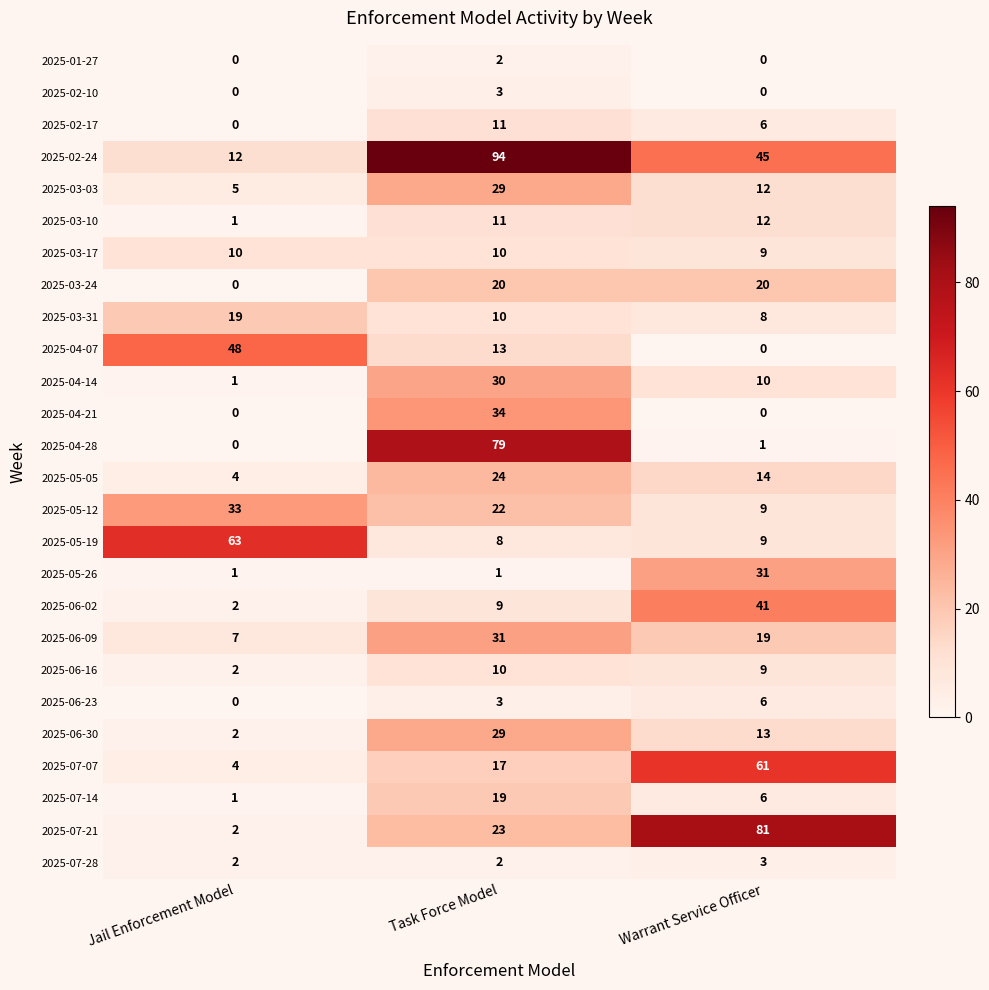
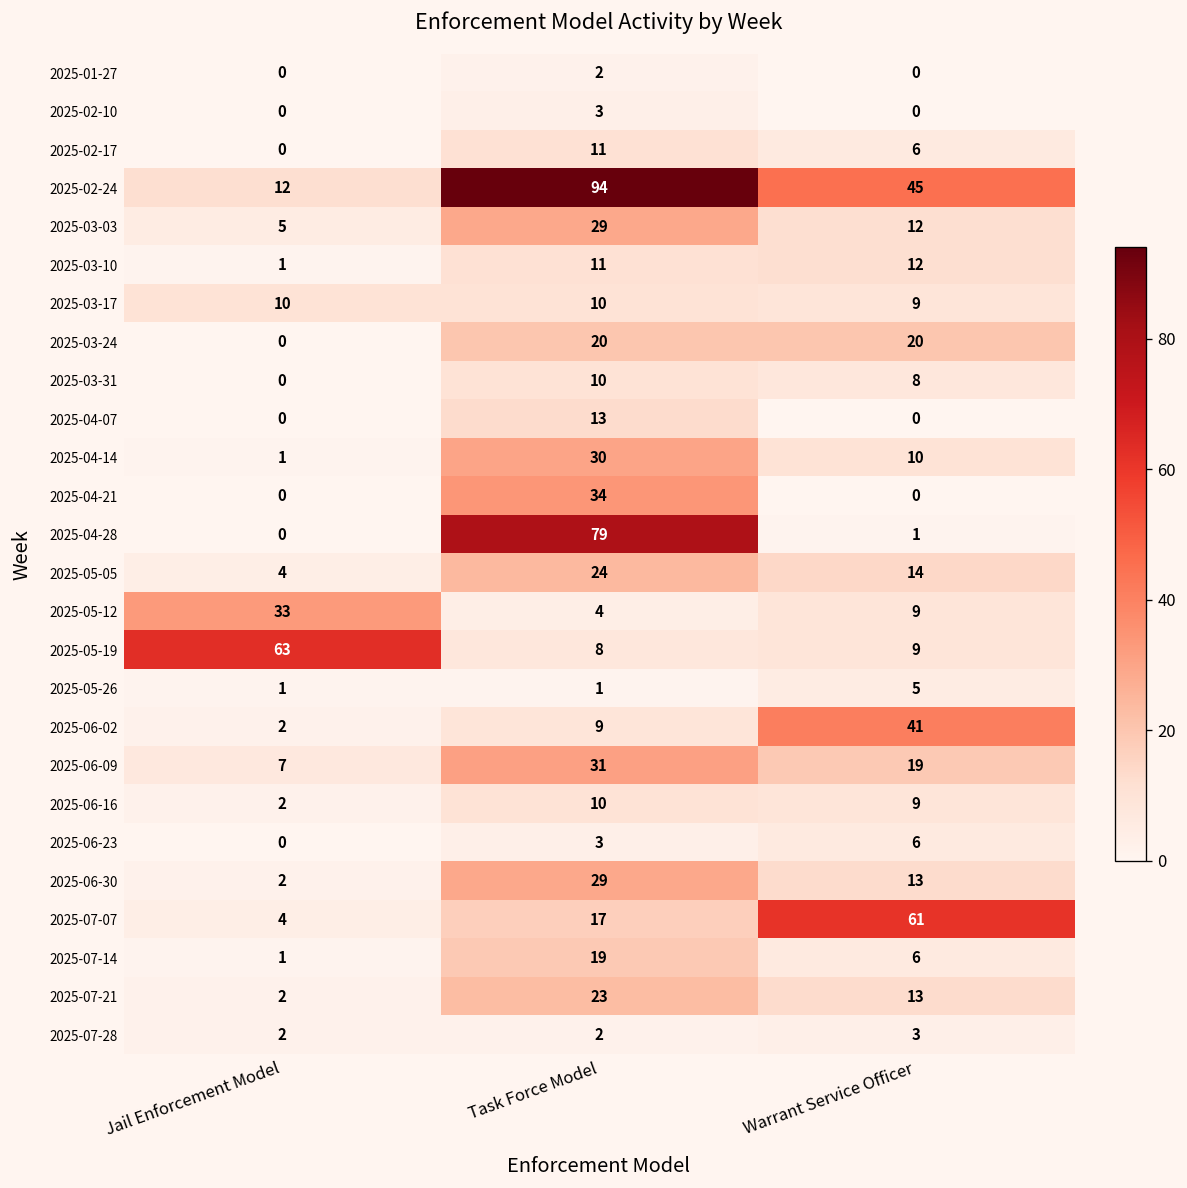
2025-03-31, Jail Enforcement Model: 19 -> 0
2025-04-07, Jail Enforcement Model: 48 -> 0
2025-05-12, Task Force Model: 22 -> 4
2025-05-26, Warrant Service Officer: 31 -> 5
2025-07-21, Warrant Service Officer: 81 -> 13
